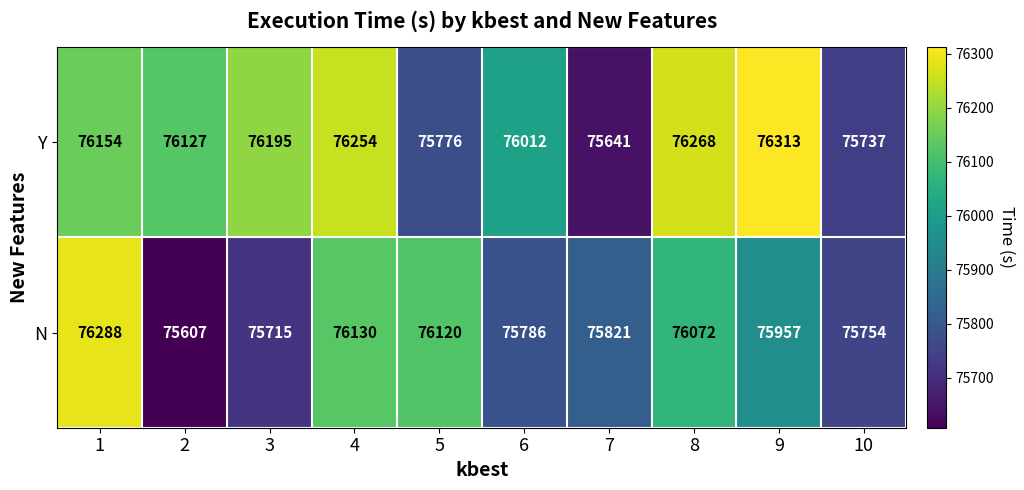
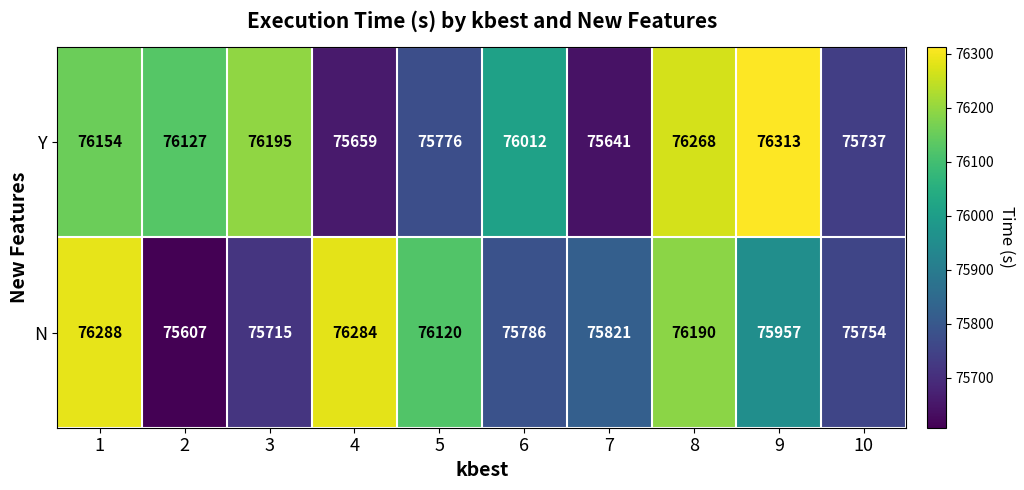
Y, 4: 76254 -> 75659
N, 4: 76130 -> 76284
N, 8: 76072 -> 76190
